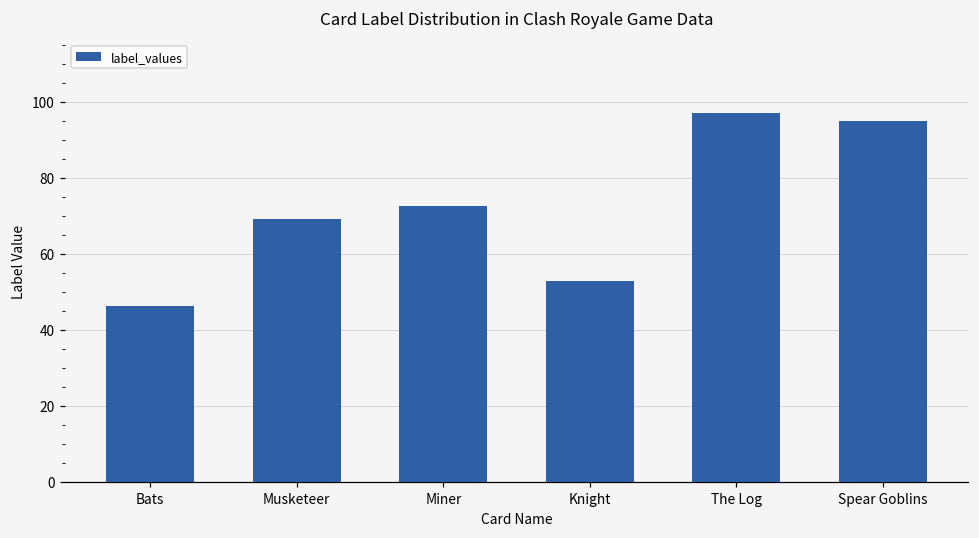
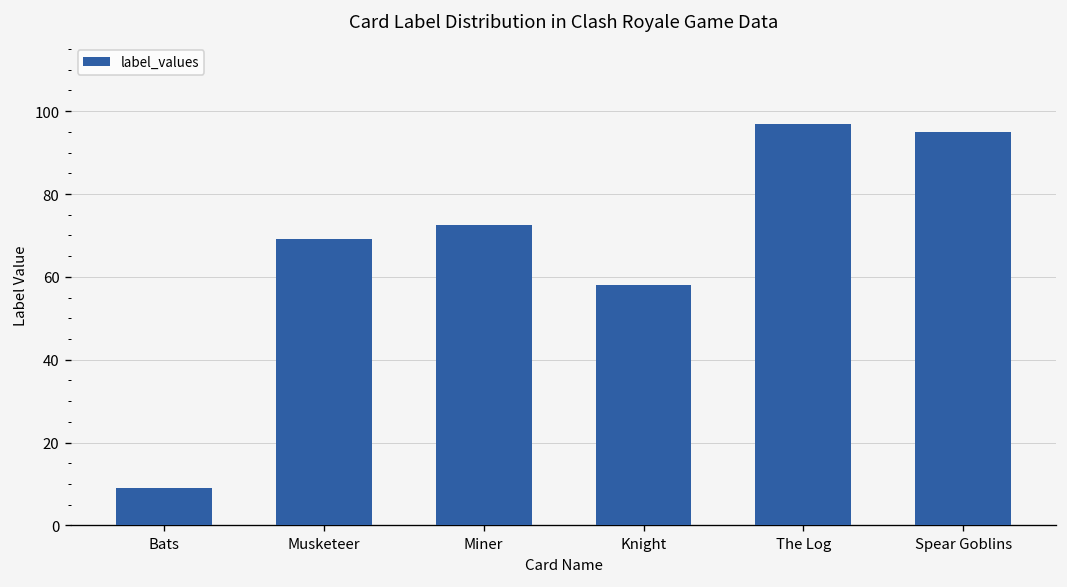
Bats: 46 -> 9
Knight: 53 -> 58
